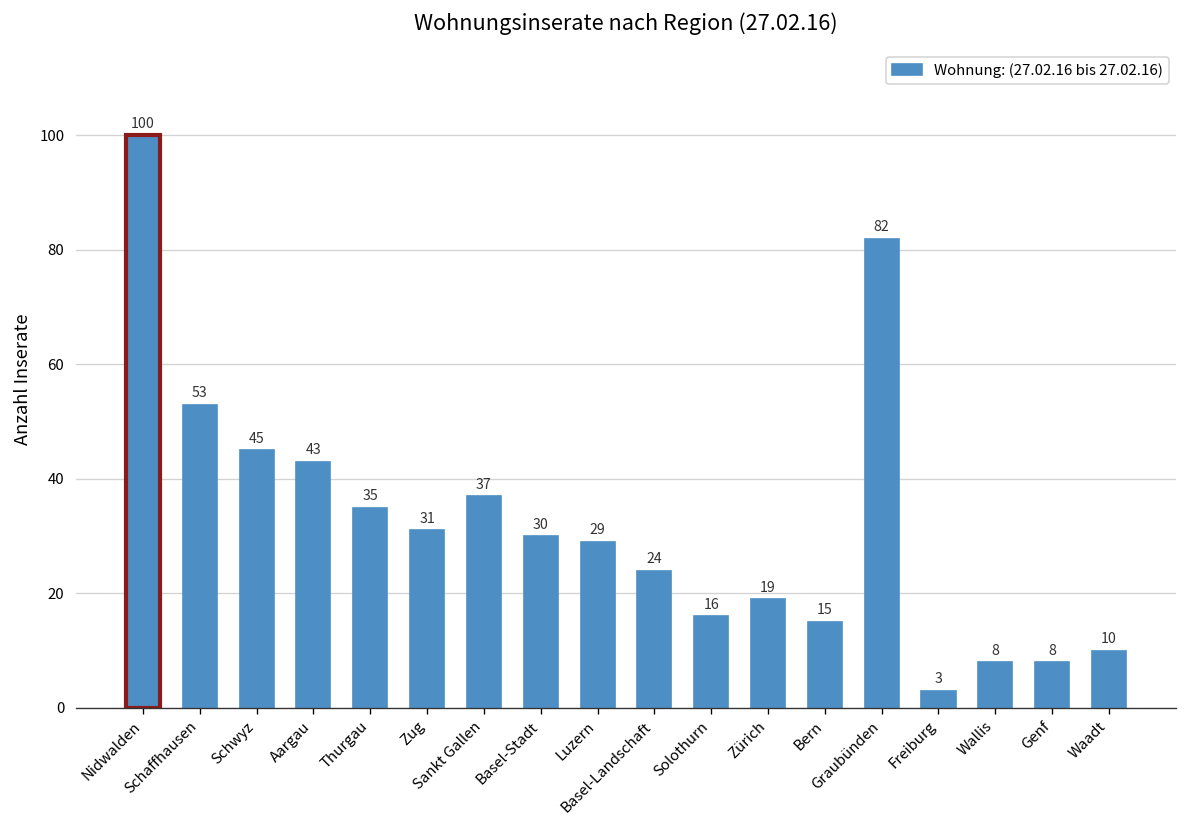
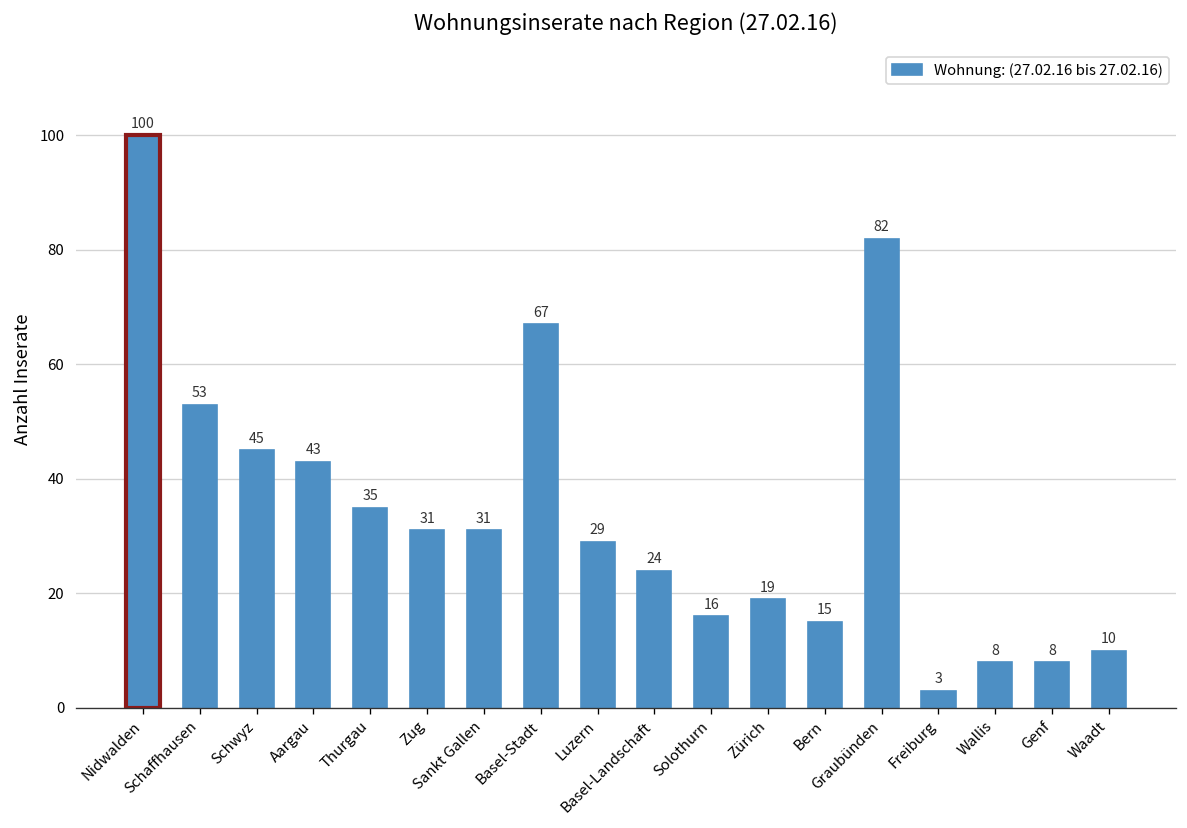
Sankt Gallen: 37 -> 31
Basel-Stadt: 30 -> 67
